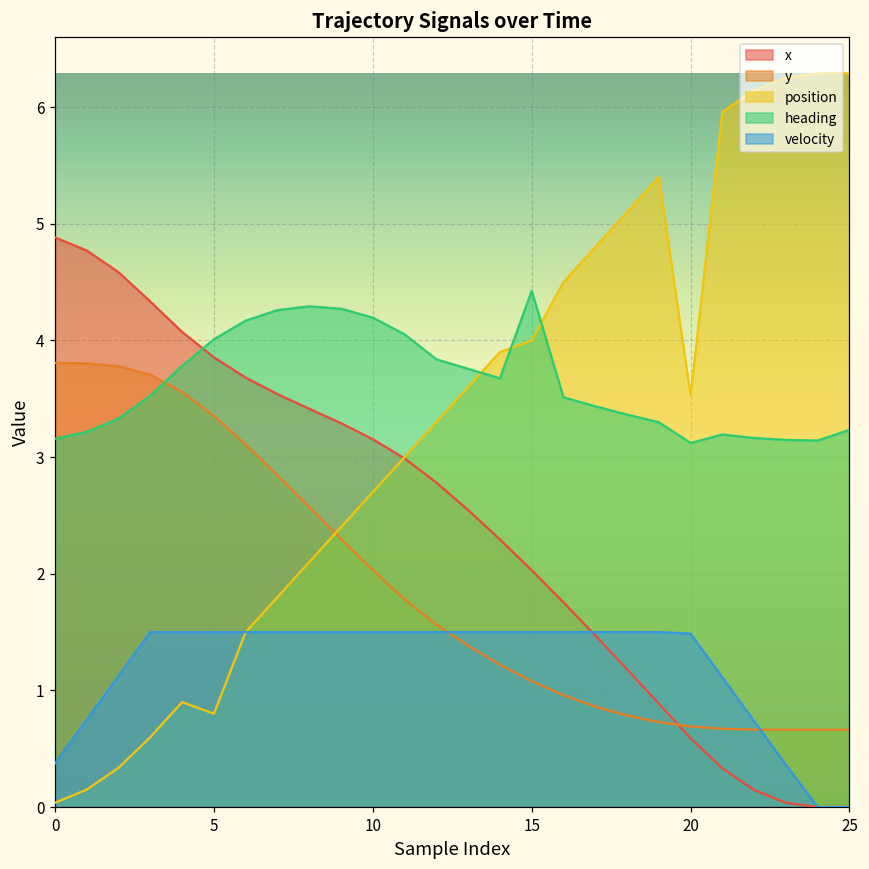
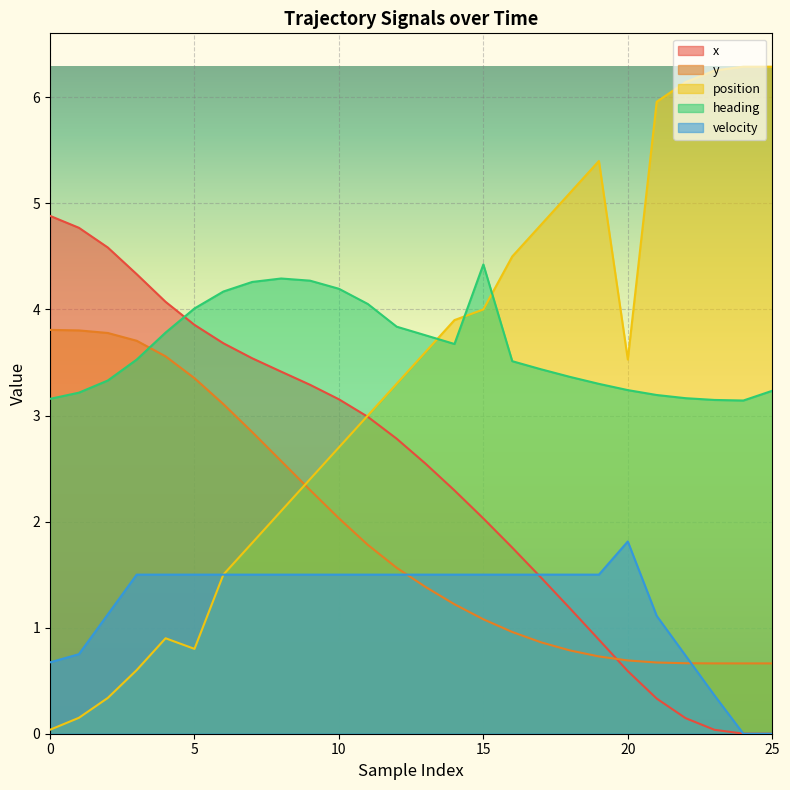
velocity, 0: 0.38 -> 0.67
heading, 20: 3.12 -> 3.24
velocity, 20: 1.49 -> 1.81
